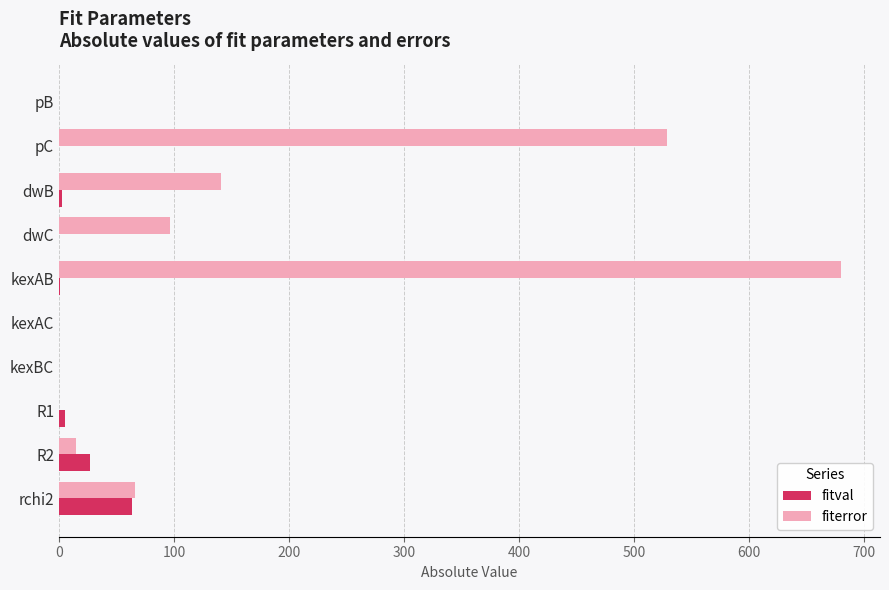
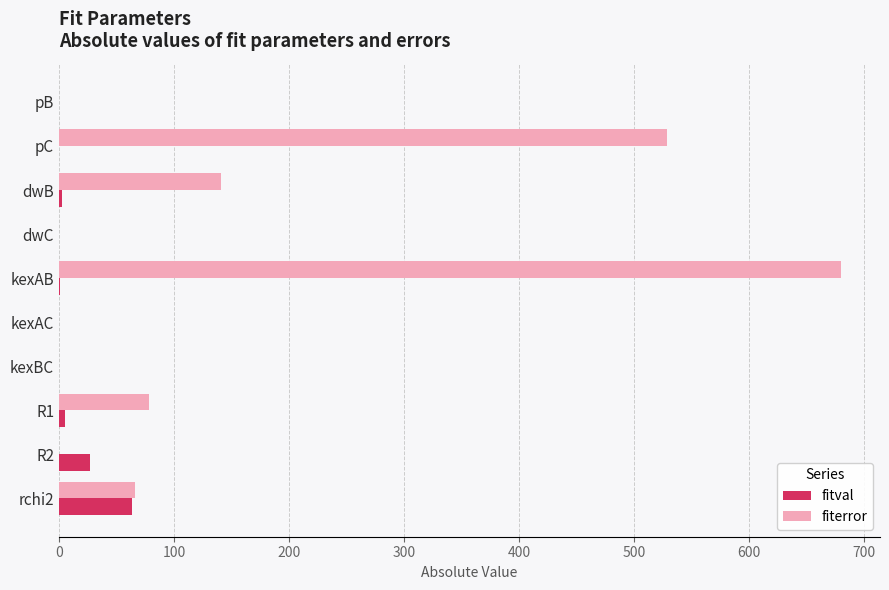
fiterror, dwC: 97 -> 0
fiterror, R1: 0 -> 78
fiterror, R2: 14 -> 0
